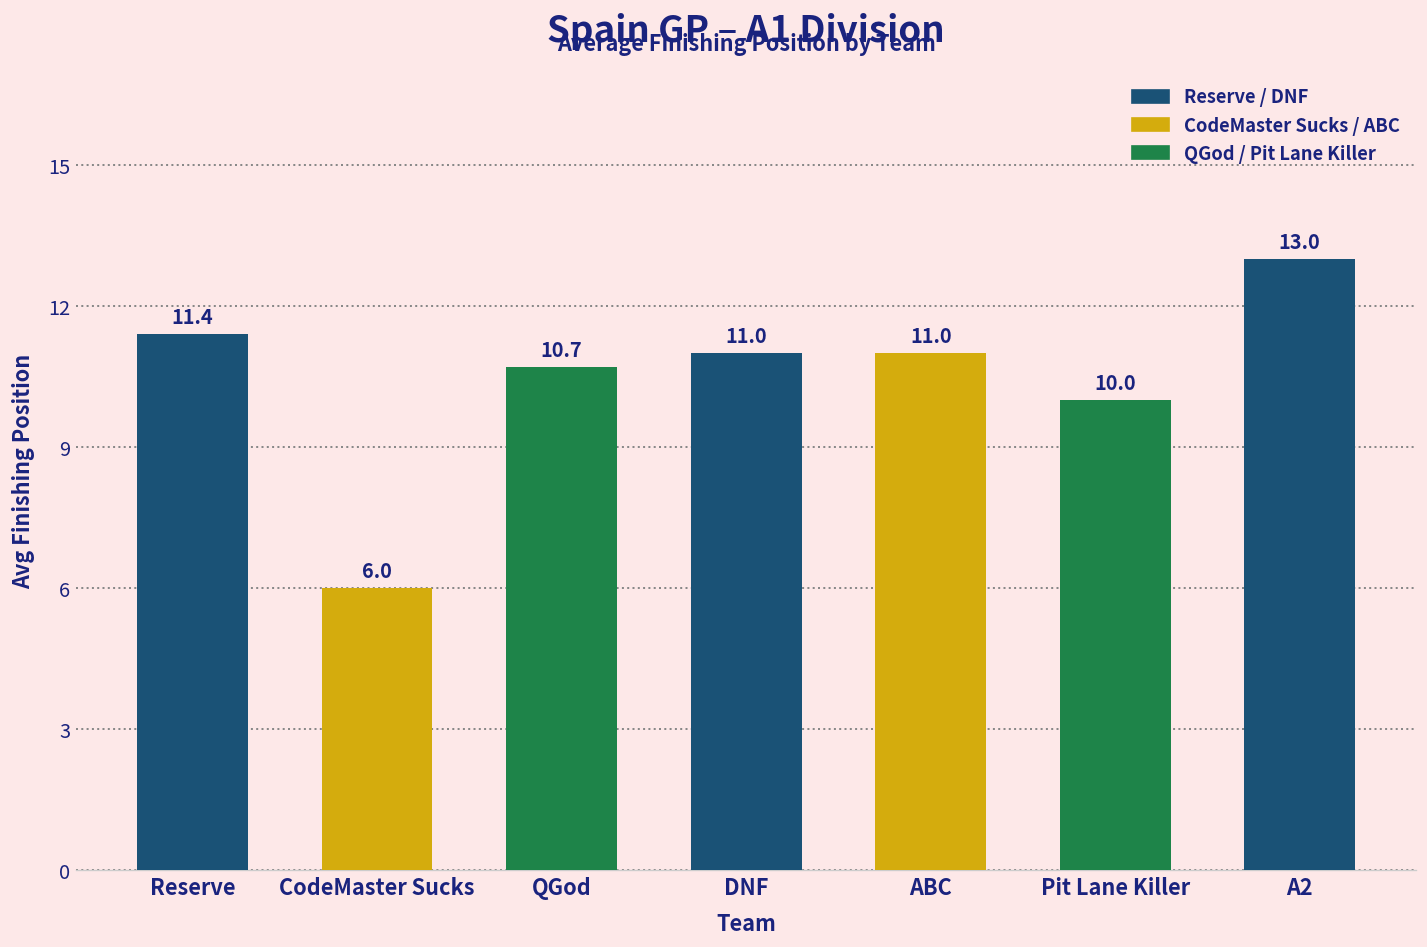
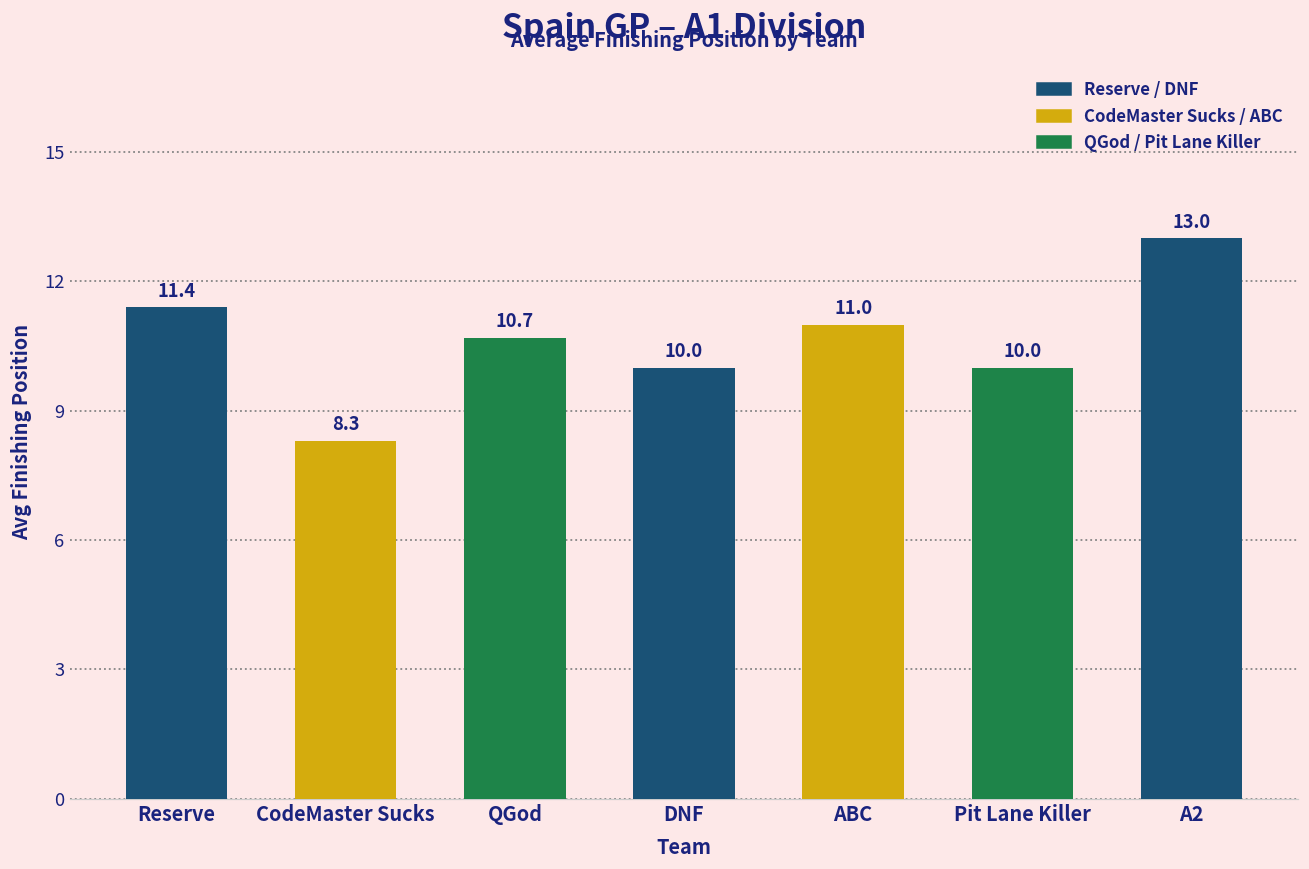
CodeMaster Sucks: 6.0 -> 8.3
DNF: 11.0 -> 10.0
